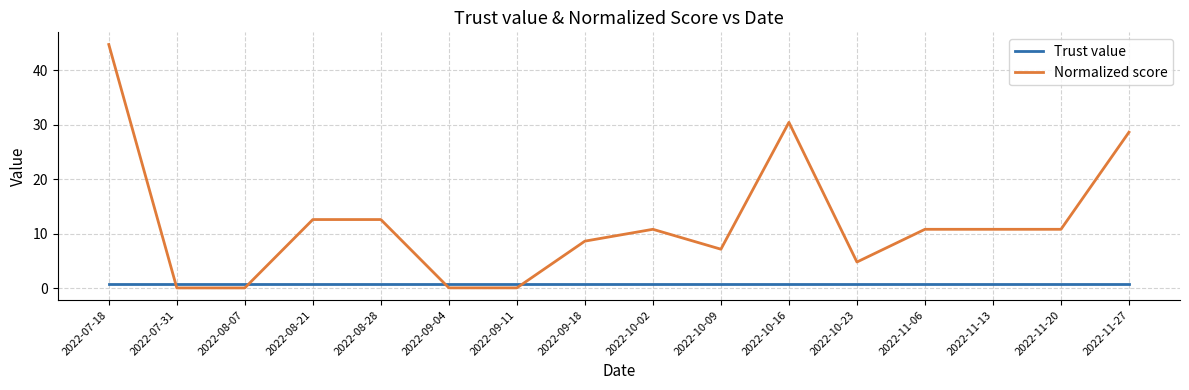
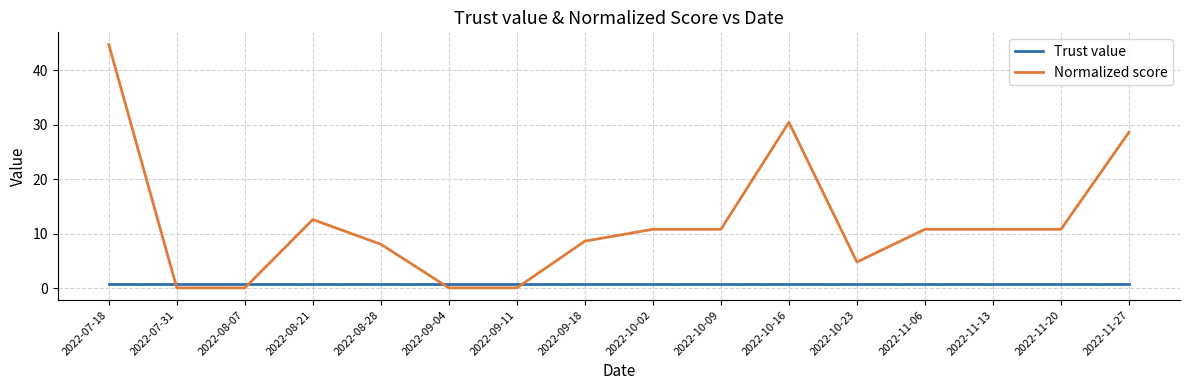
Normalized score, 2022-08-28: 13 -> 8
Normalized score, 2022-10-09: 7 -> 11
